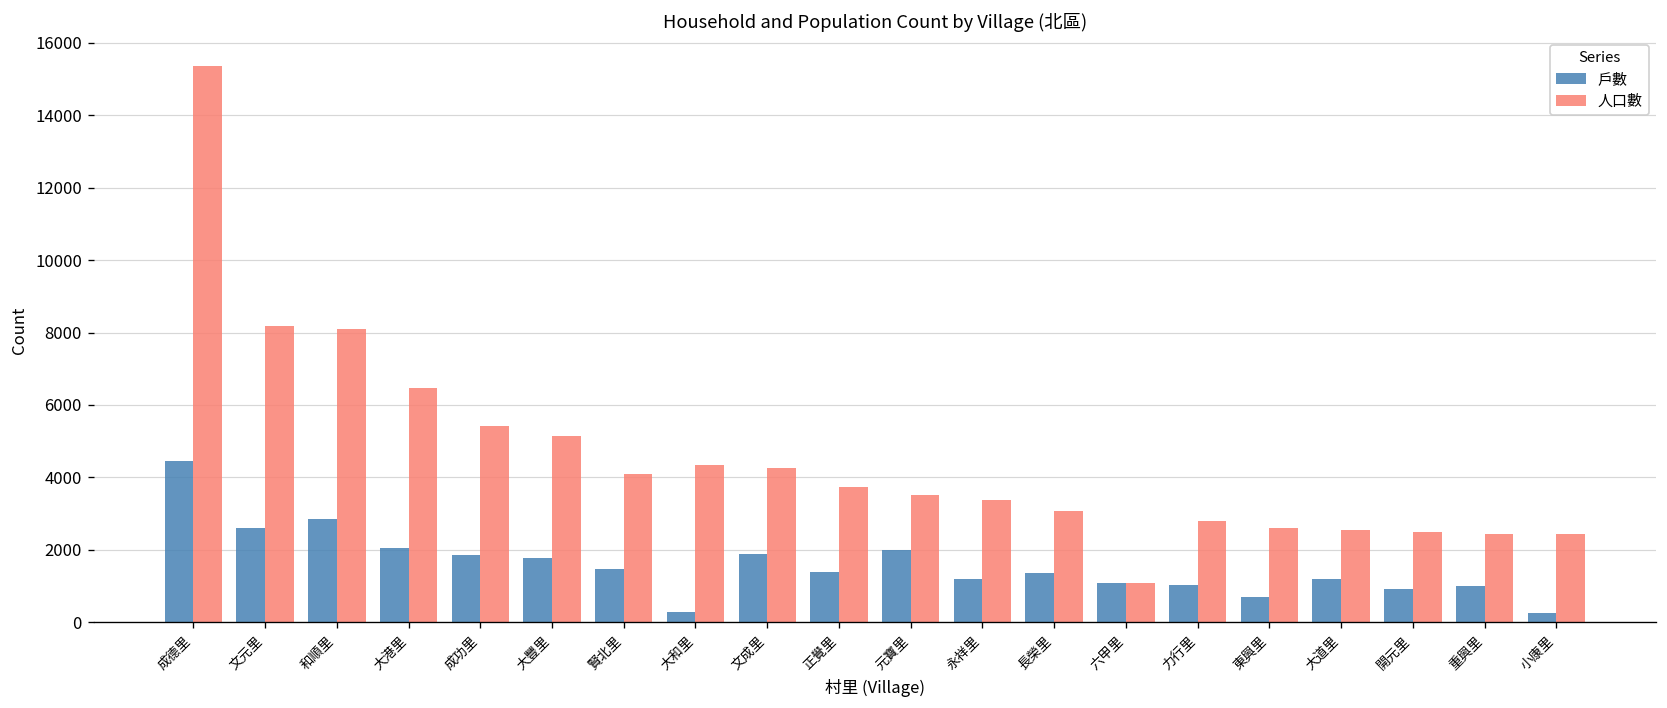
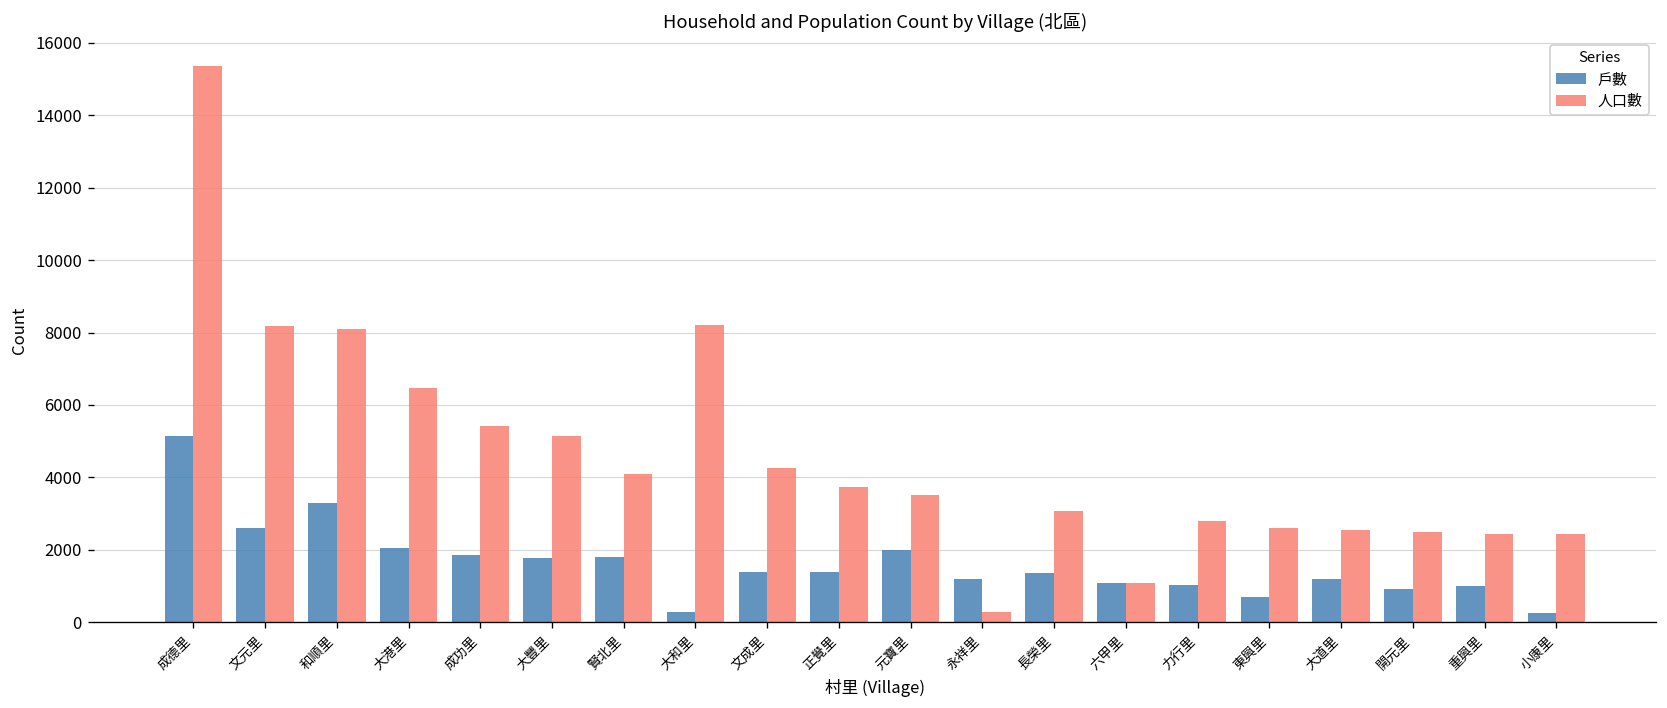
戶數, 成德里: 4400 -> 5100
戶數, 和順里: 2800 -> 3300
戶數, 賢北里: 1500 -> 1800
人口數, 大和里: 4400 -> 8200
戶數, 文成里: 1900 -> 1400
人口數, 永祥里: 3400 -> 300
